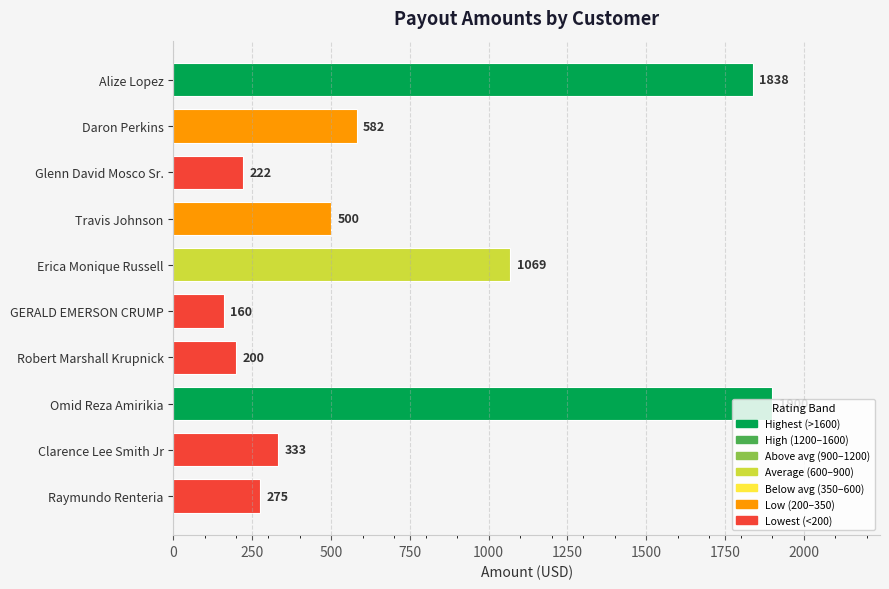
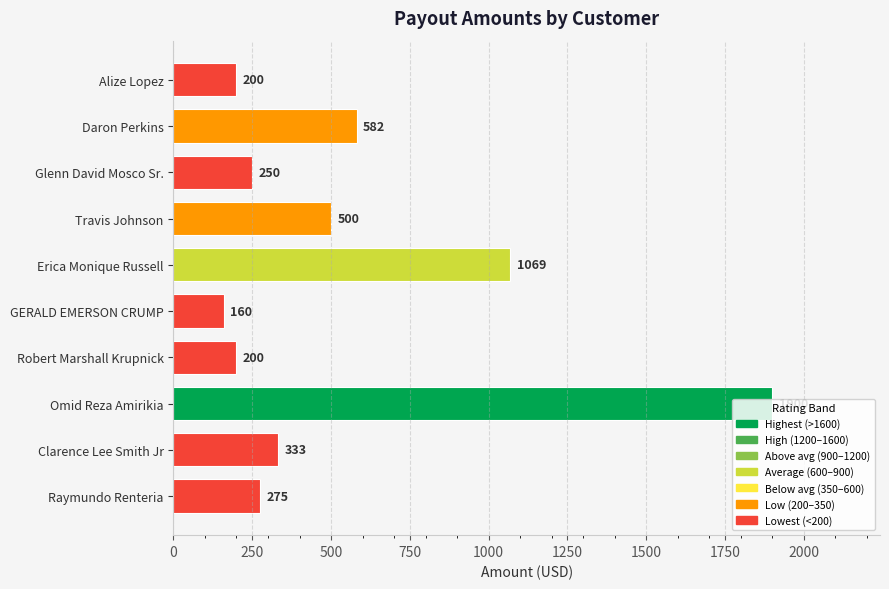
Alize Lopez: 1838 -> 200
Glenn David Mosco Sr.: 222 -> 250
